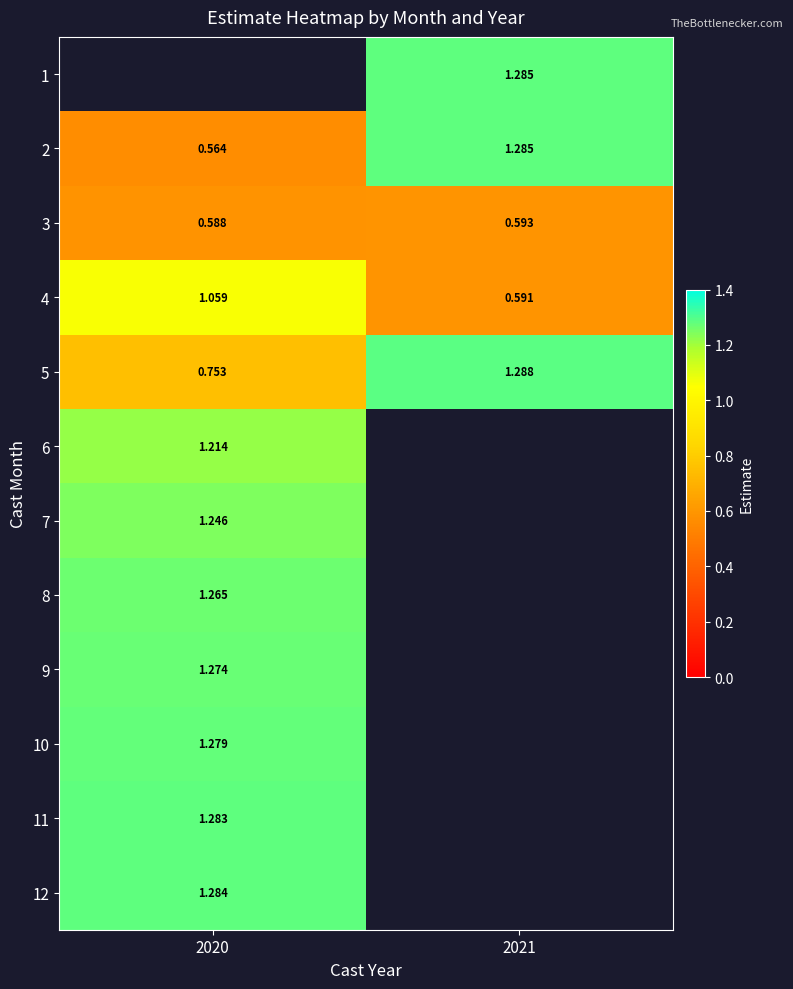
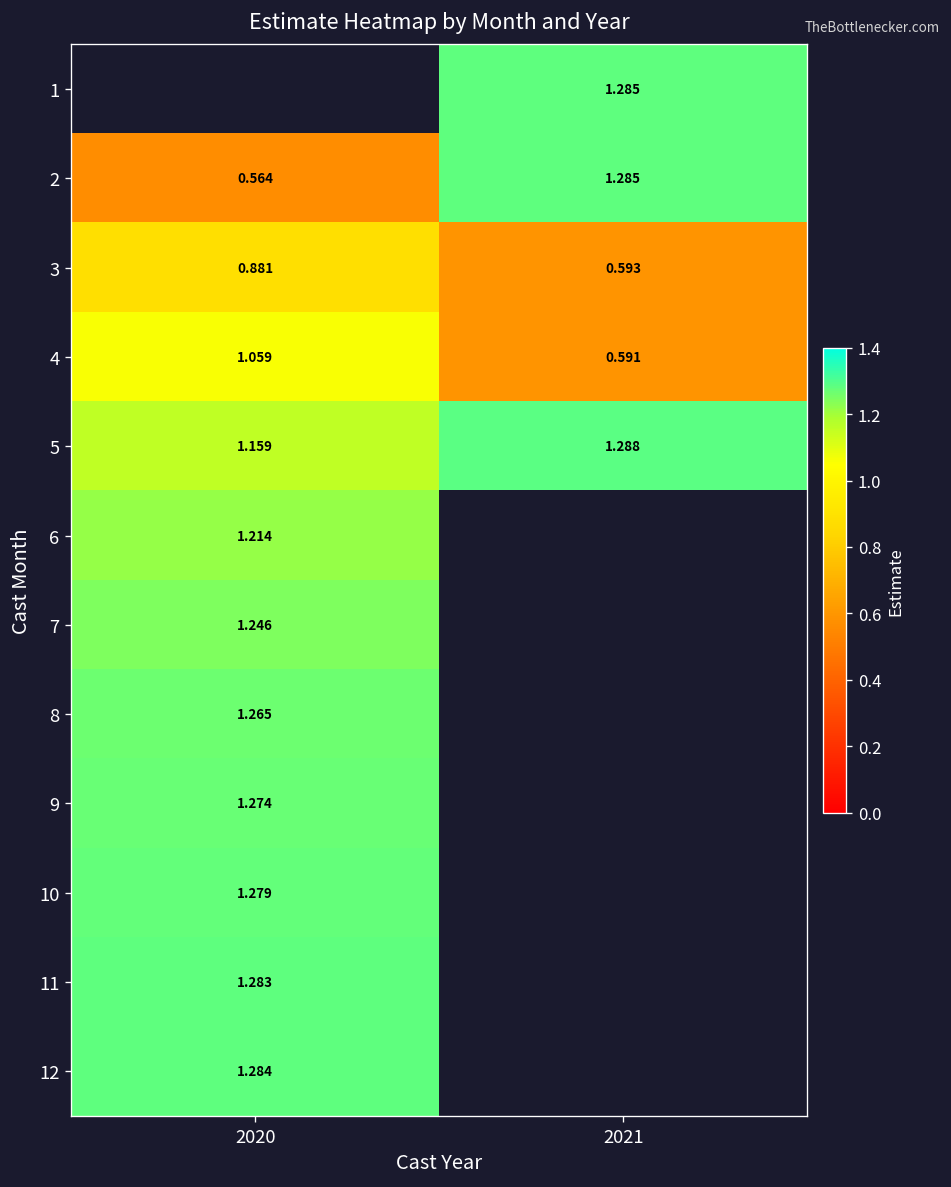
3, 2020: 0.588 -> 0.881
5, 2020: 0.753 -> 1.159
